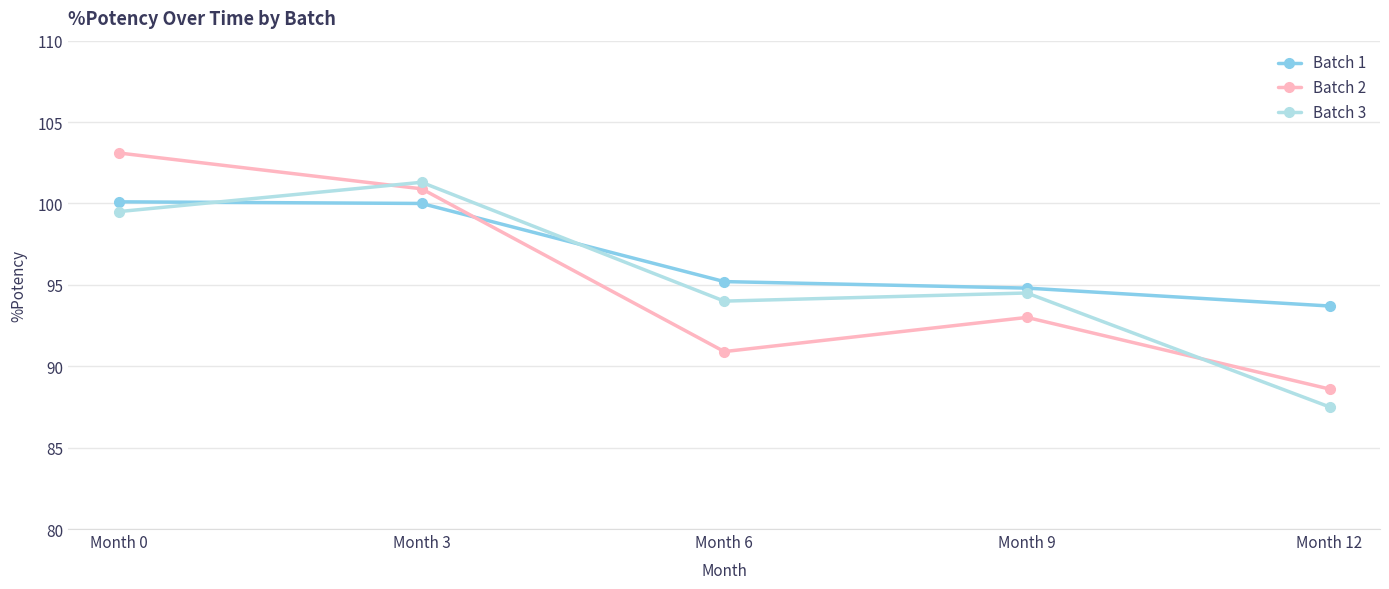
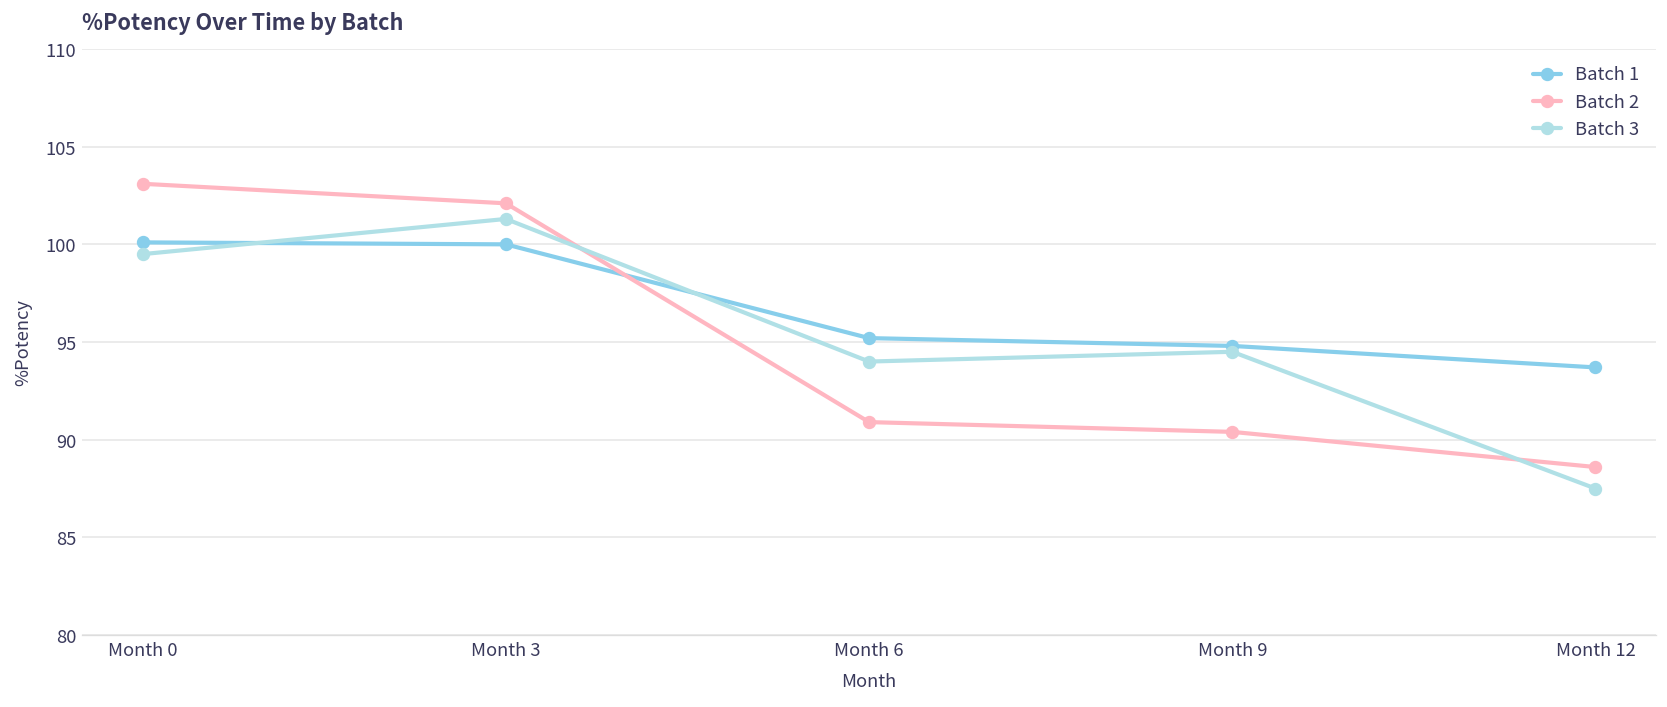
Batch 2, Month 3: 100.9 -> 102.1
Batch 2, Month 9: 93.0 -> 90.4
